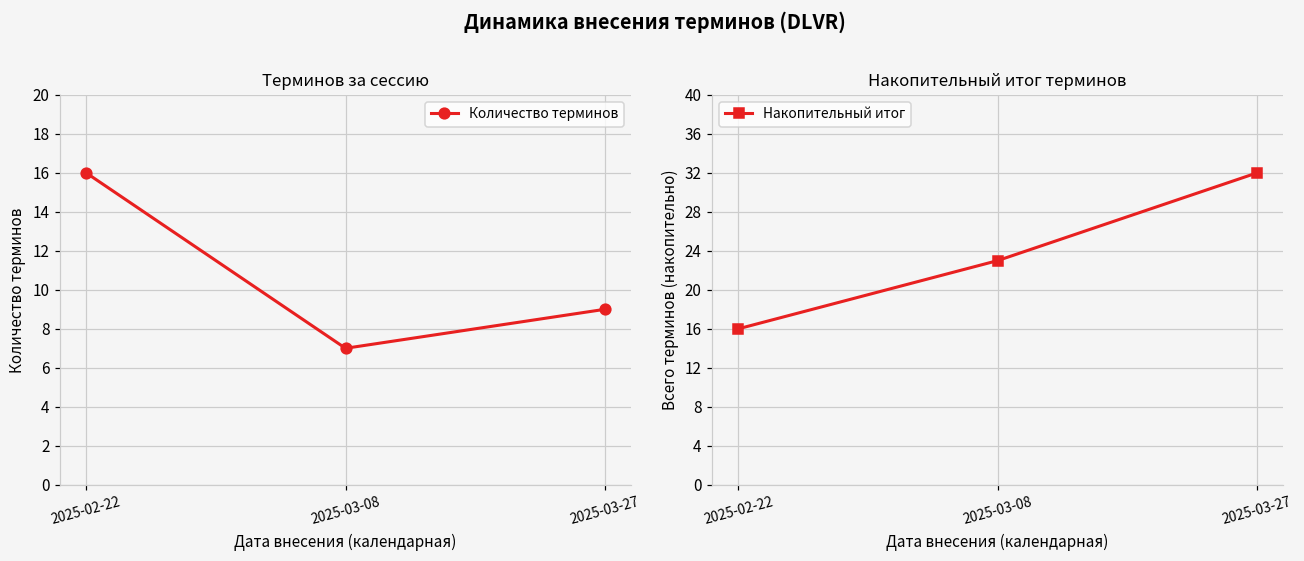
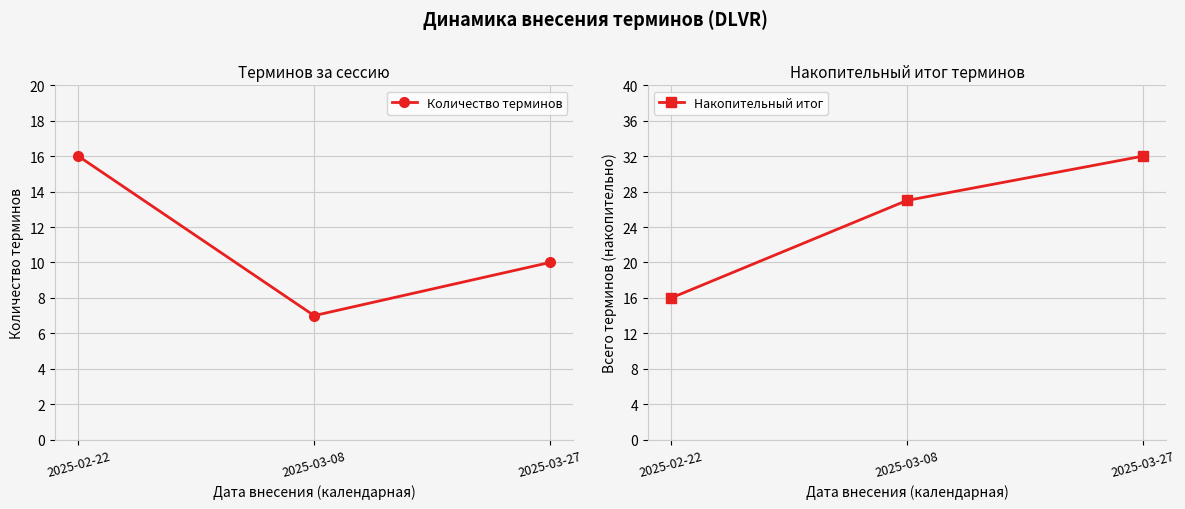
Терминов за сессию, 2025-03-27: 9 -> 10
Накопительный итог терминов, 2025-03-08: 23 -> 27
